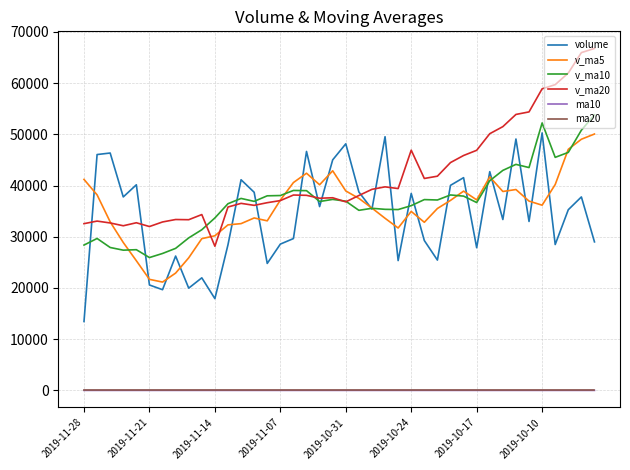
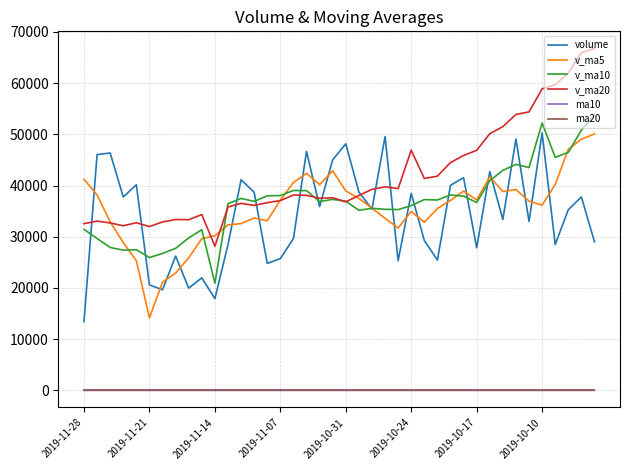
v_ma10, 2019-11-28: 28000 -> 31000
v_ma5, 2019-11-21: 22000 -> 14000
v_ma10, 2019-11-14: 34000 -> 21000
volume, 2019-11-07: 29000 -> 26000
